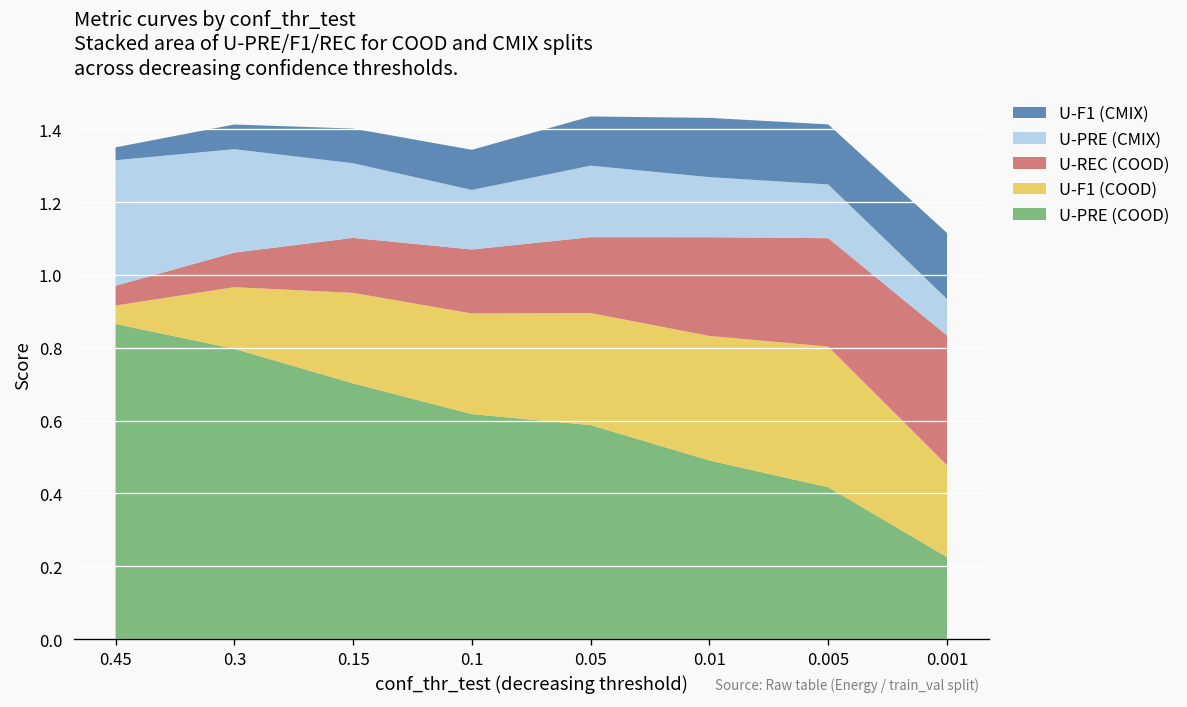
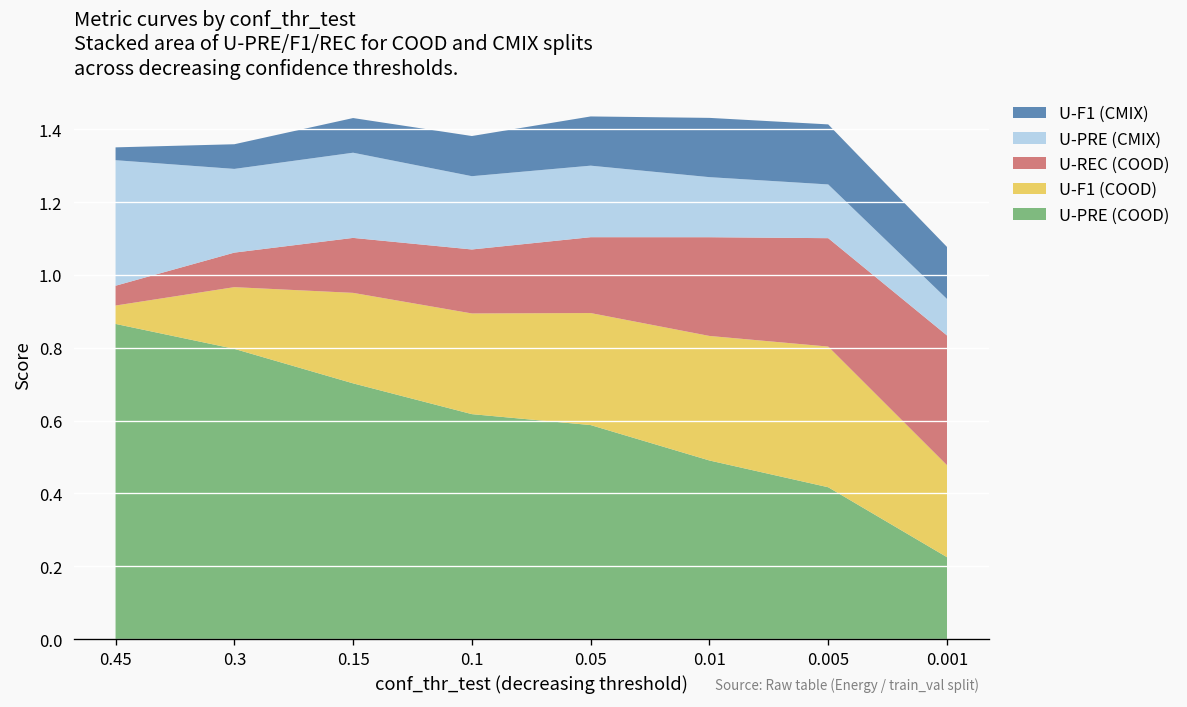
U-PRE (CMIX), 0.3: 0.28 -> 0.23
U-PRE (CMIX), 0.15: 0.20 -> 0.23
U-PRE (CMIX), 0.1: 0.16 -> 0.20
U-F1 (CMIX), 0.001: 0.18 -> 0.14
